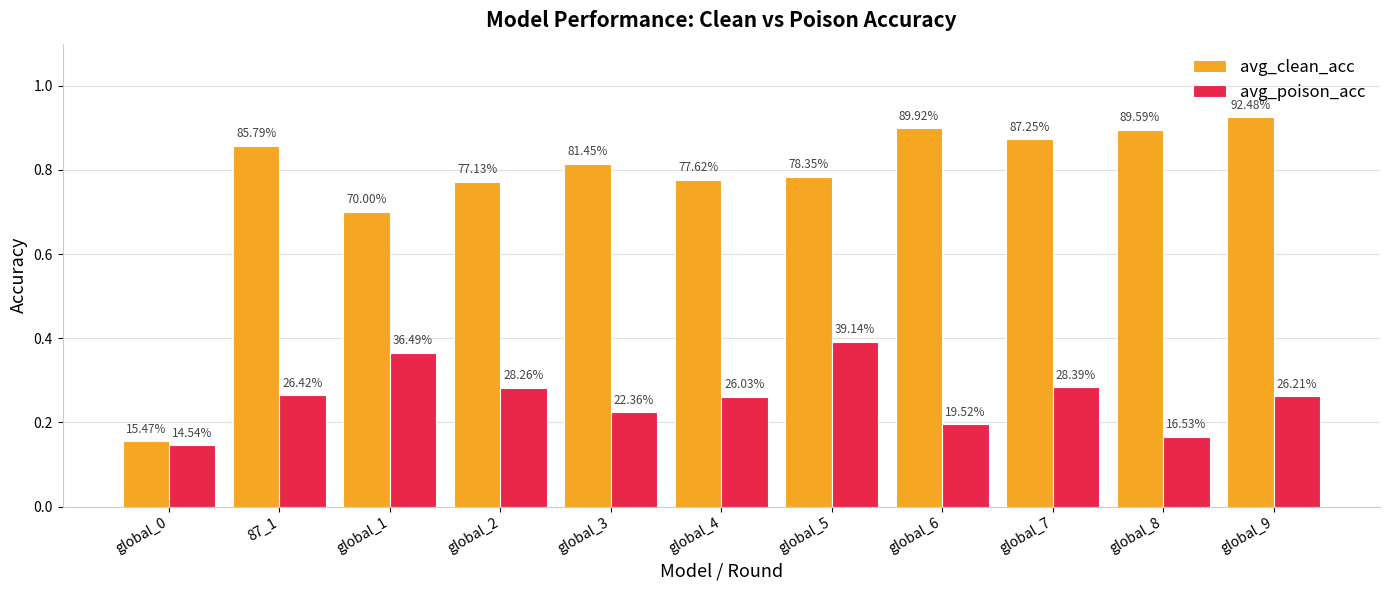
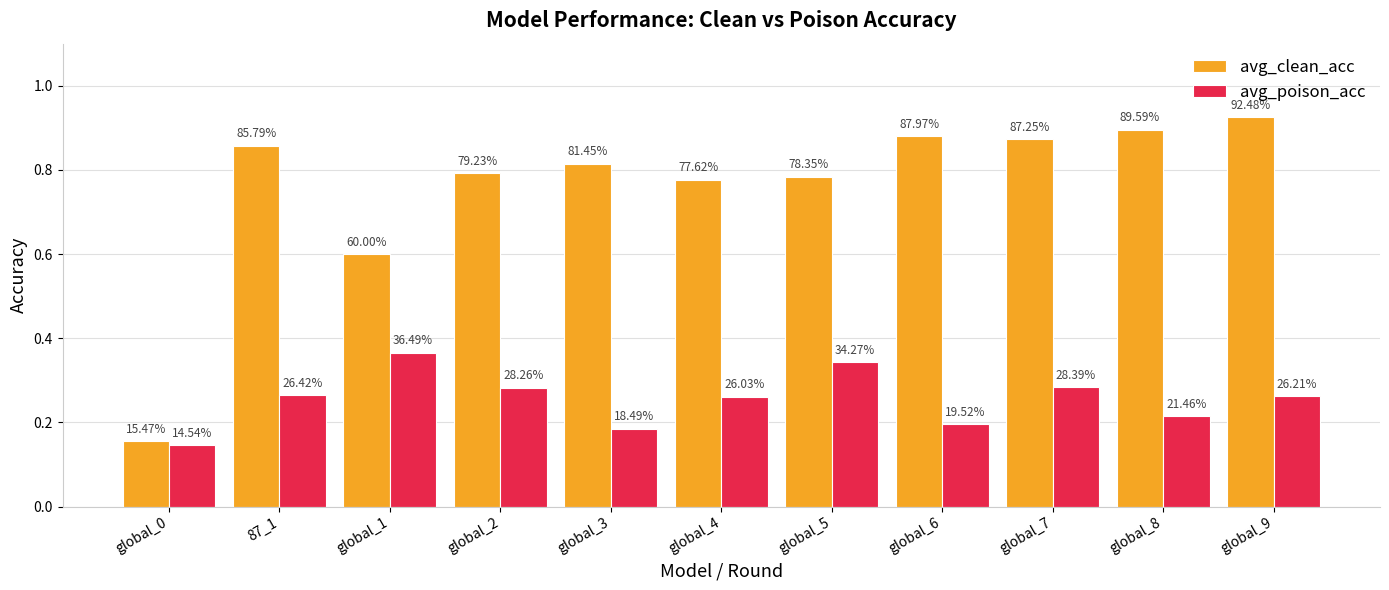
avg_clean_acc, global_1: 70.00% -> 60.00%
avg_clean_acc, global_2: 77.13% -> 79.23%
avg_poison_acc, global_3: 22.36% -> 18.49%
avg_poison_acc, global_5: 39.14% -> 34.27%
avg_clean_acc, global_6: 89.92% -> 87.97%
avg_poison_acc, global_8: 16.53% -> 21.46%
